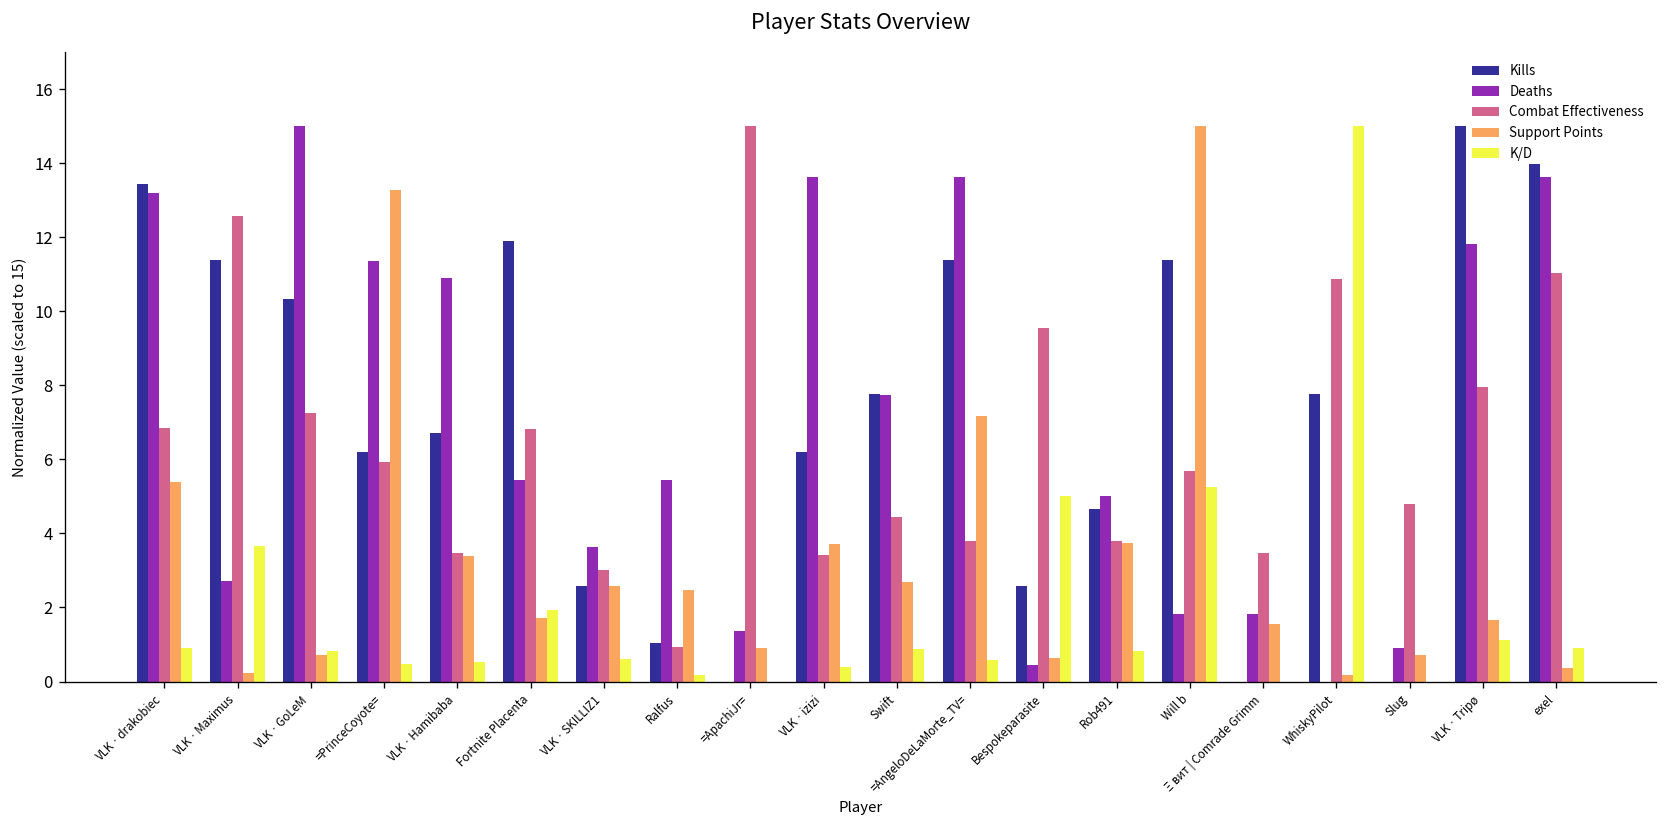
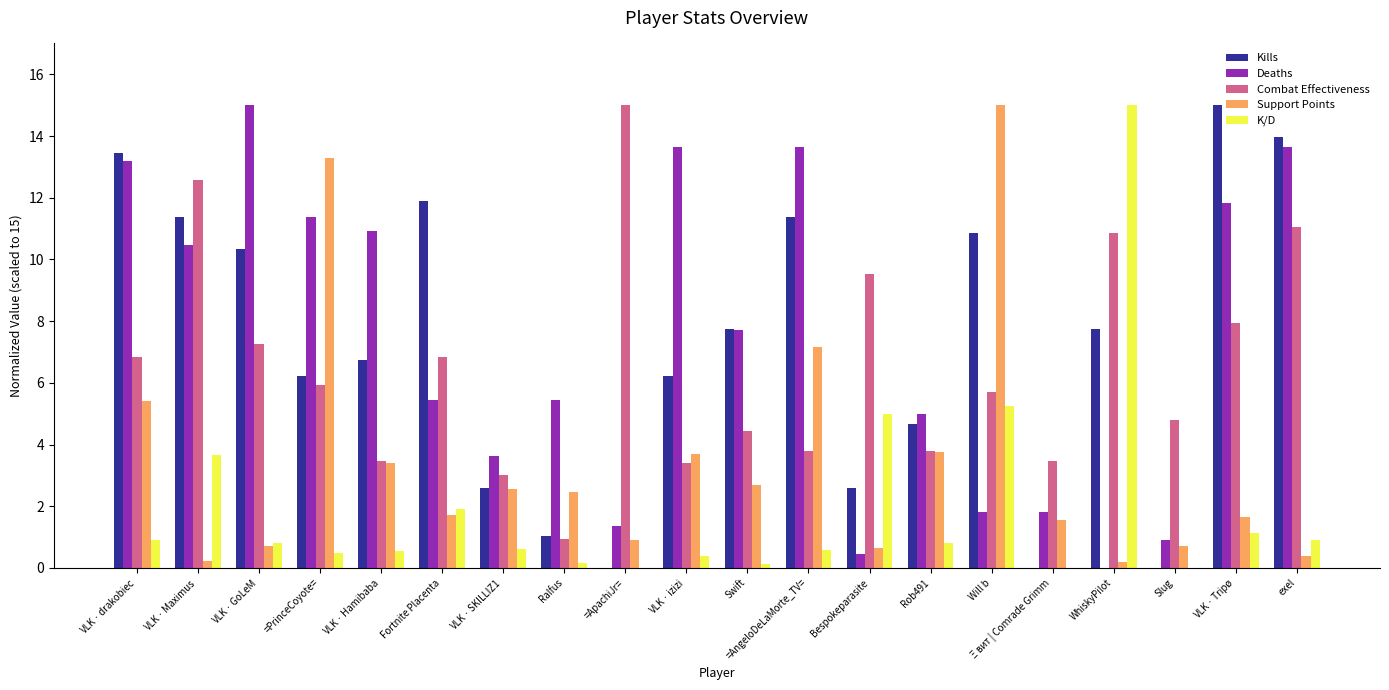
Deaths, VLKㆍMaximus: 2.7 -> 10.5
K/D, Swift: 0.9 -> 0.1
Kills, Will b: 11.4 -> 10.9
